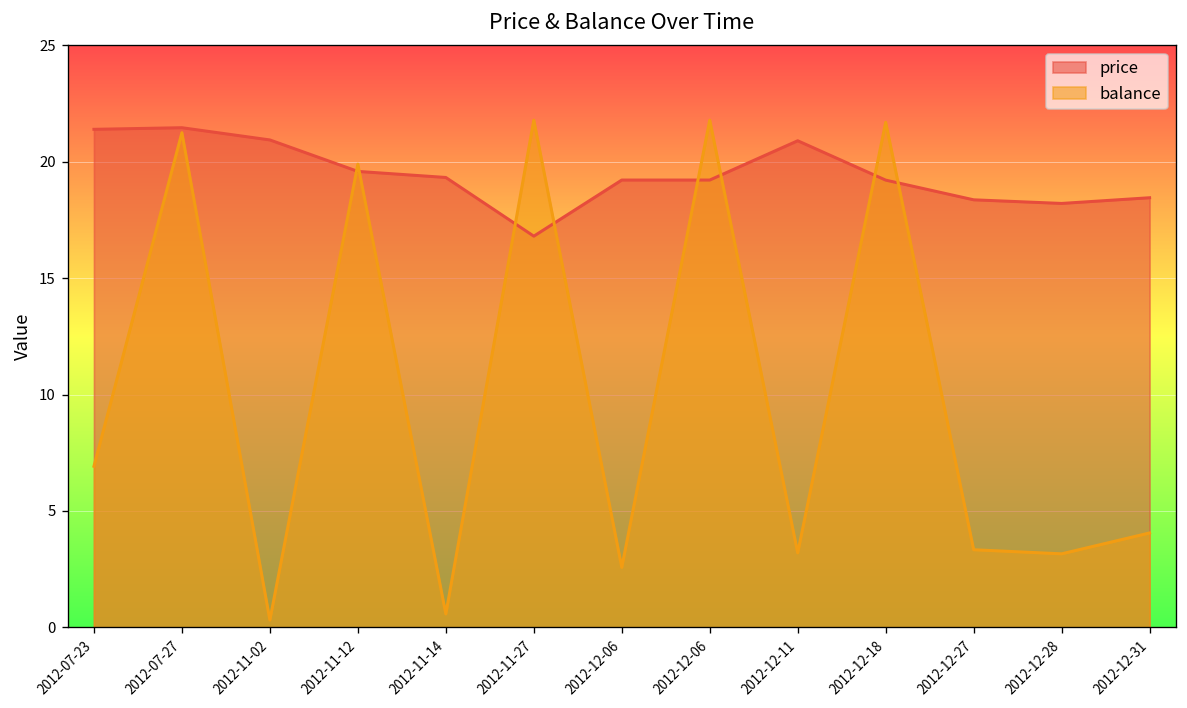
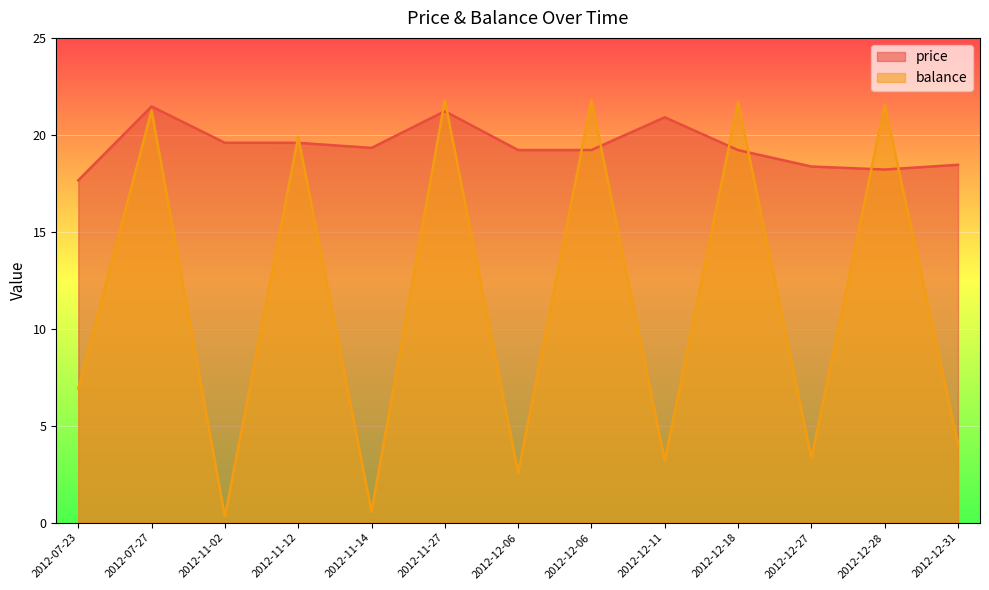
price, 2012-07-23: 21.4 -> 17.7
price, 2012-11-02: 20.9 -> 19.6
price, 2012-11-27: 16.8 -> 21.2
balance, 2012-12-28: 3.2 -> 21.5
